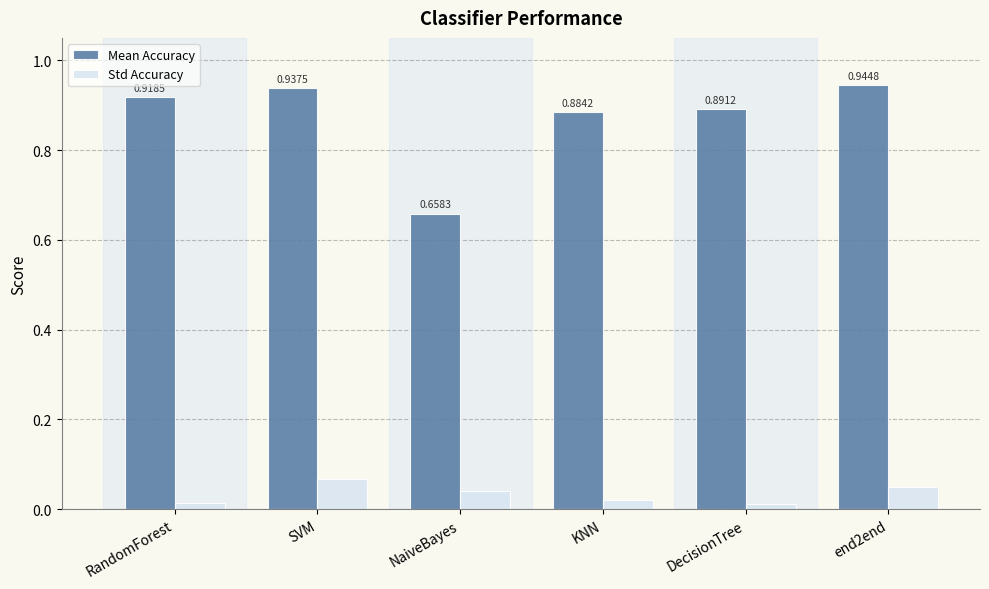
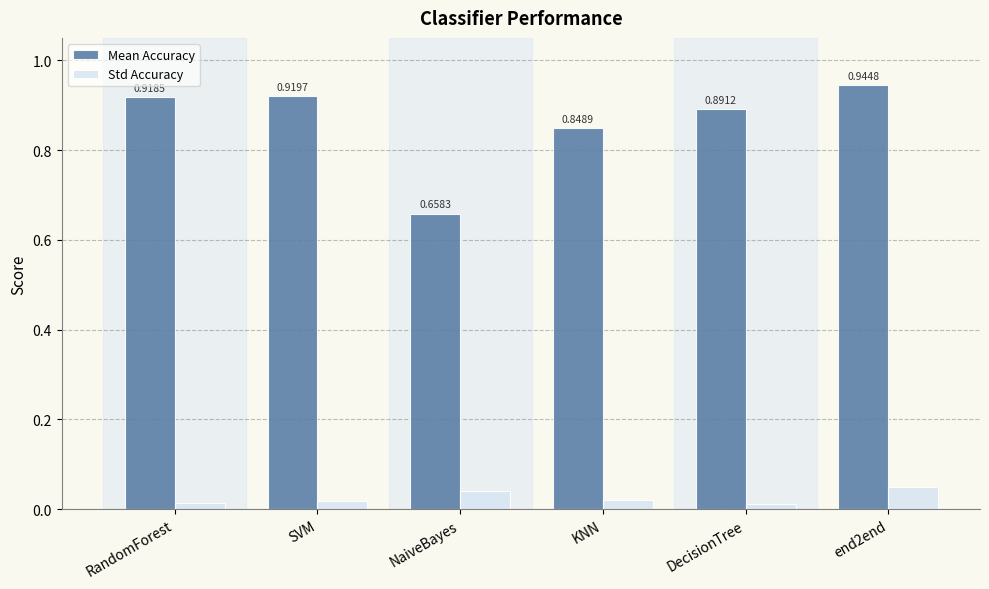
Mean Accuracy, SVM: 0.9375 -> 0.9197
Std Accuracy, SVM: 0.07 -> 0.02
Mean Accuracy, KNN: 0.8842 -> 0.8489
